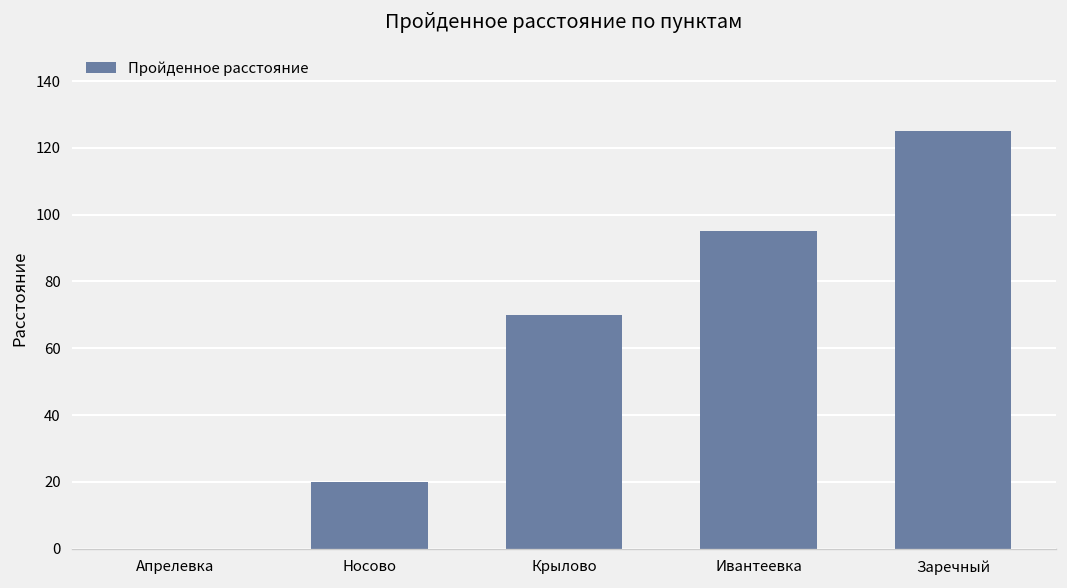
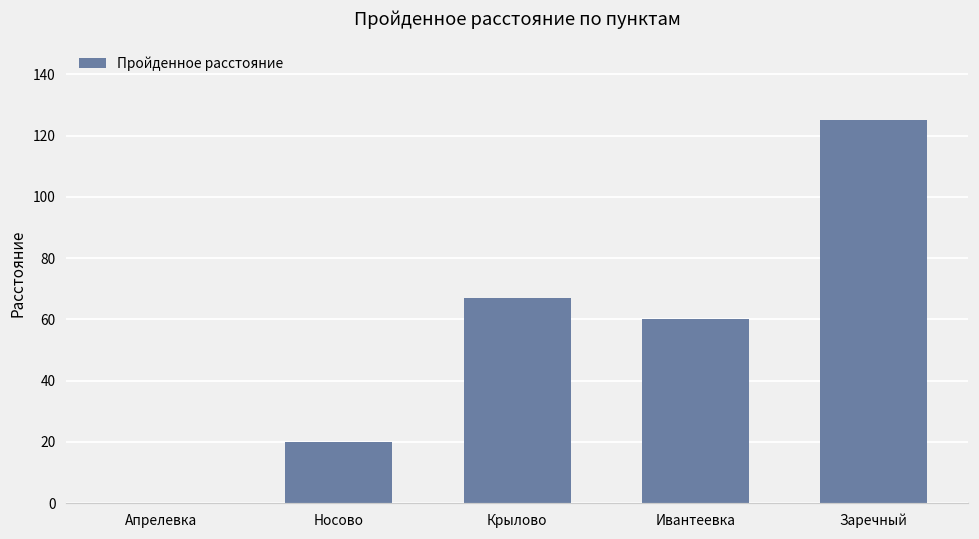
Крылово: 70 -> 67
Ивантеевка: 95 -> 60
